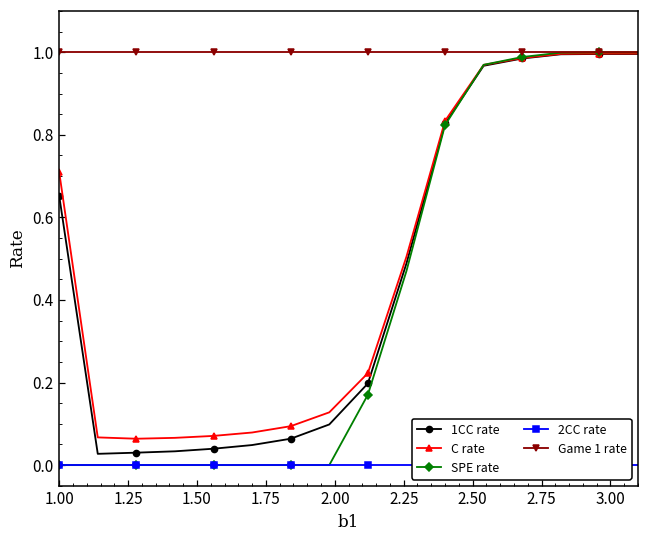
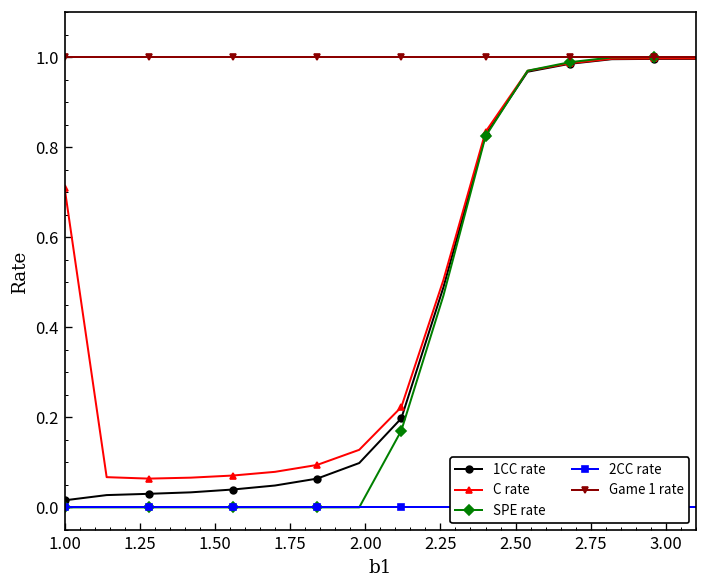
1CC rate, 1.00: 0.65 -> 0.02
